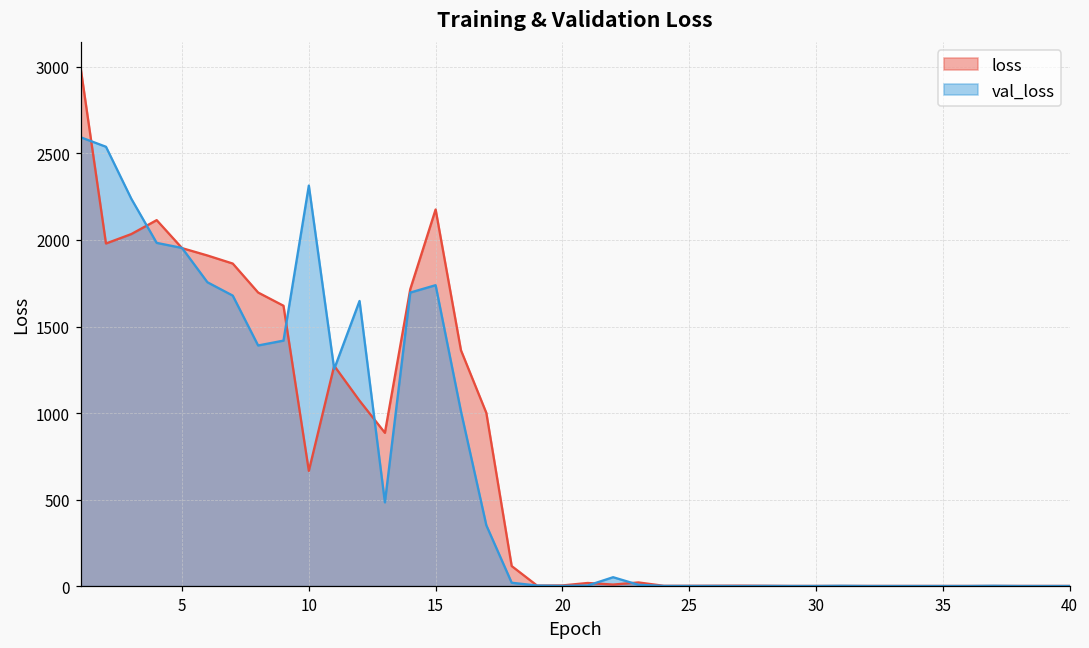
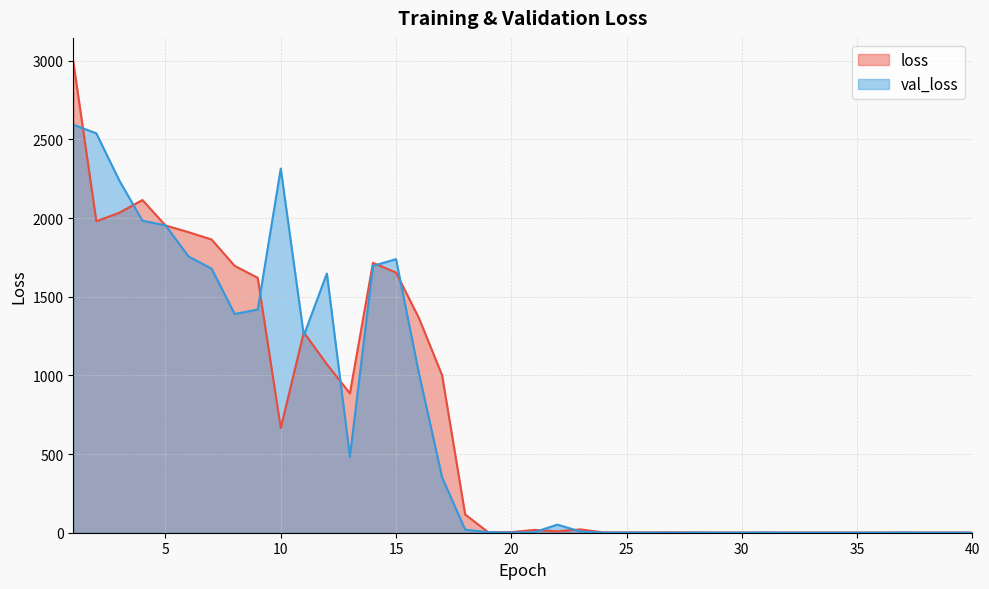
loss, 15: 2180 -> 1650
